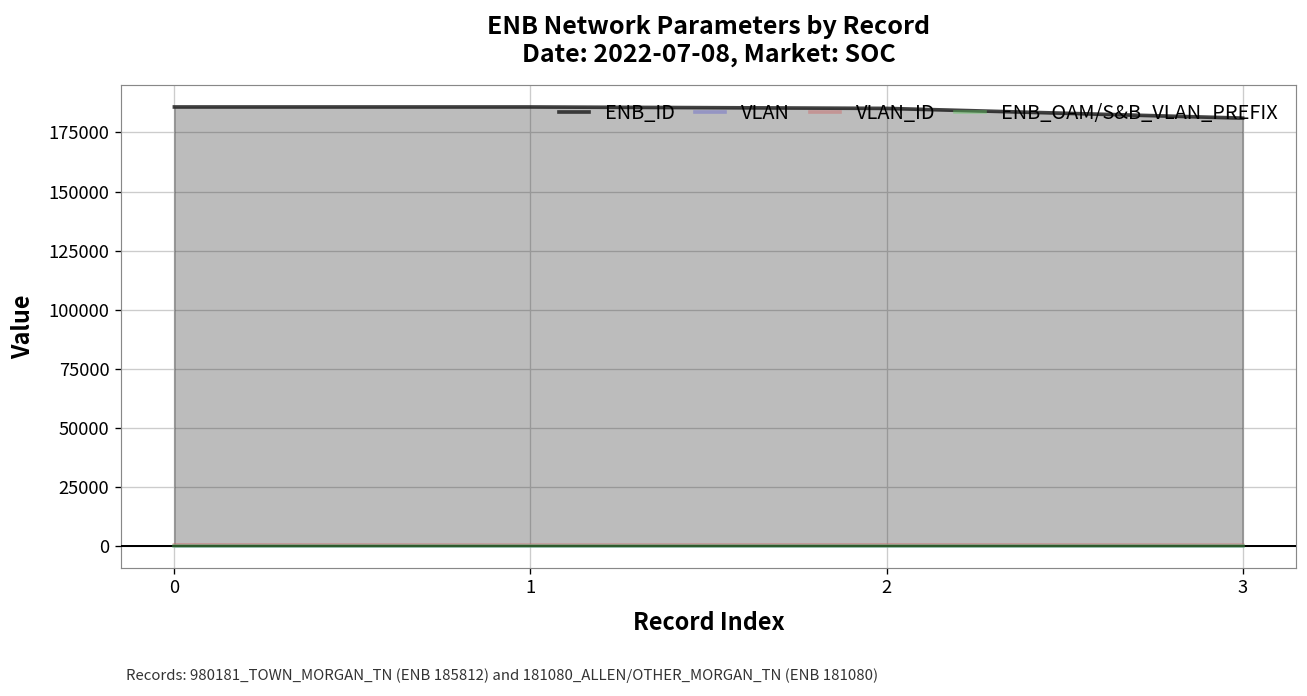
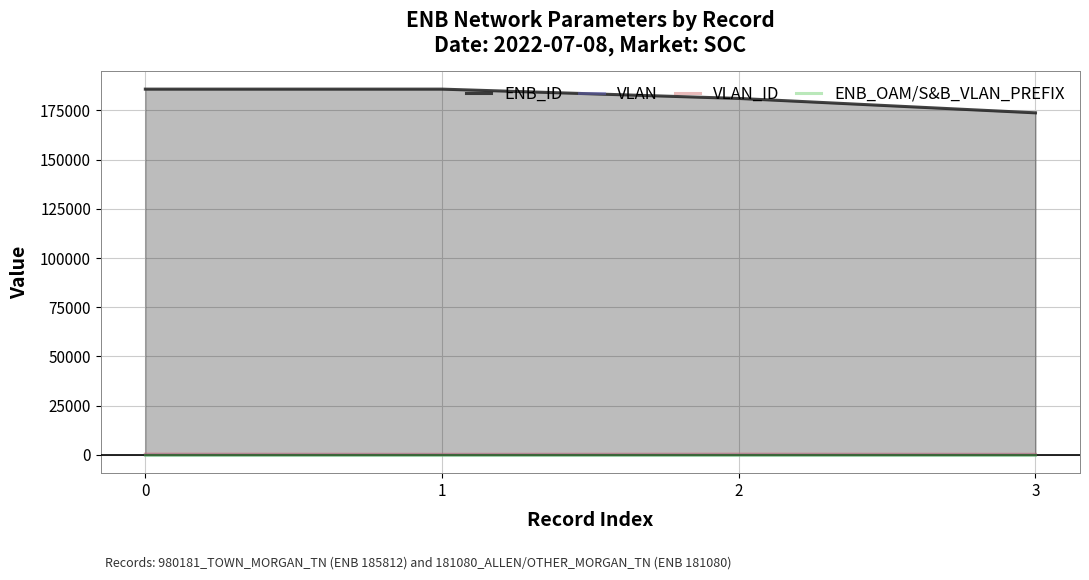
ENB_ID, 2: 185000 -> 181000
ENB_ID, 3: 181000 -> 174000
